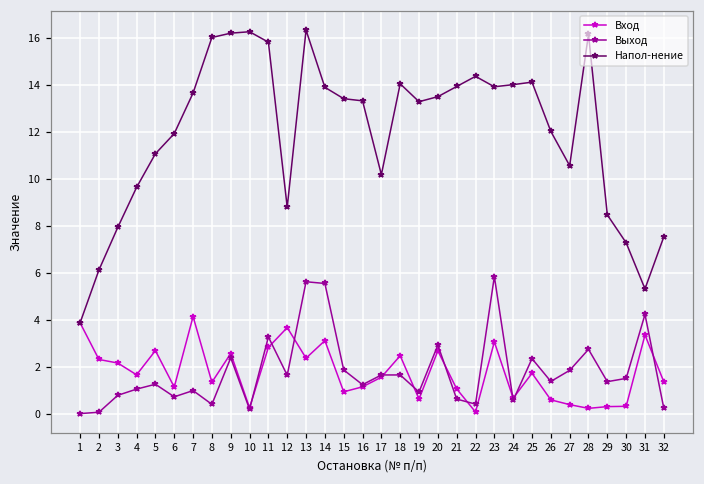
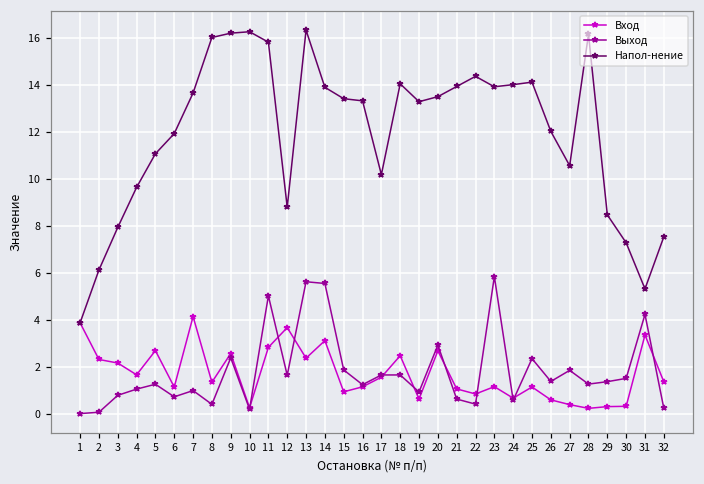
Выход, 11: 3.3 -> 5.0
Вход, 22: 0.1 -> 0.8
Вход, 23: 3.1 -> 1.1
Вход, 25: 1.7 -> 1.1
Выход, 28: 2.7 -> 1.3
